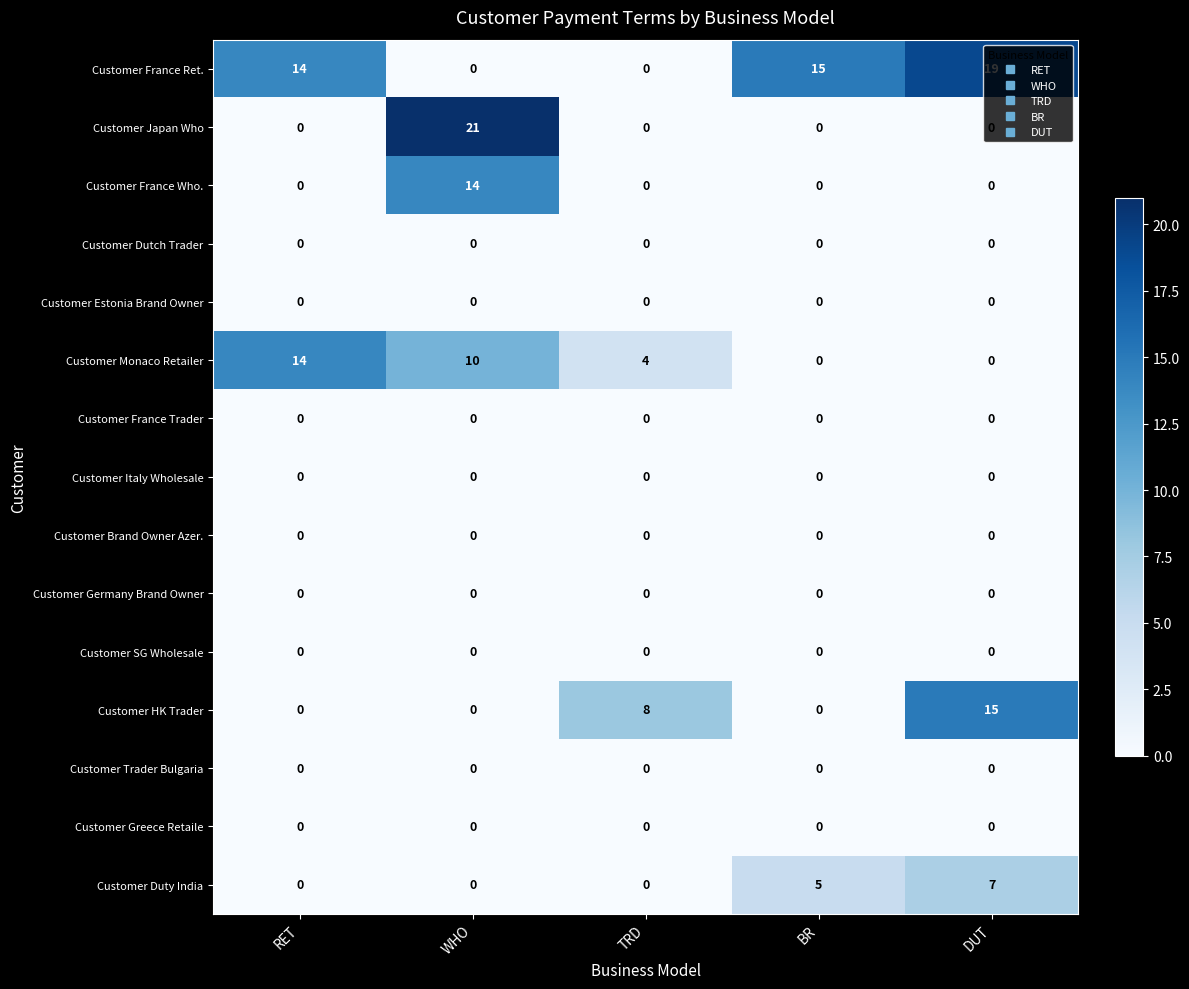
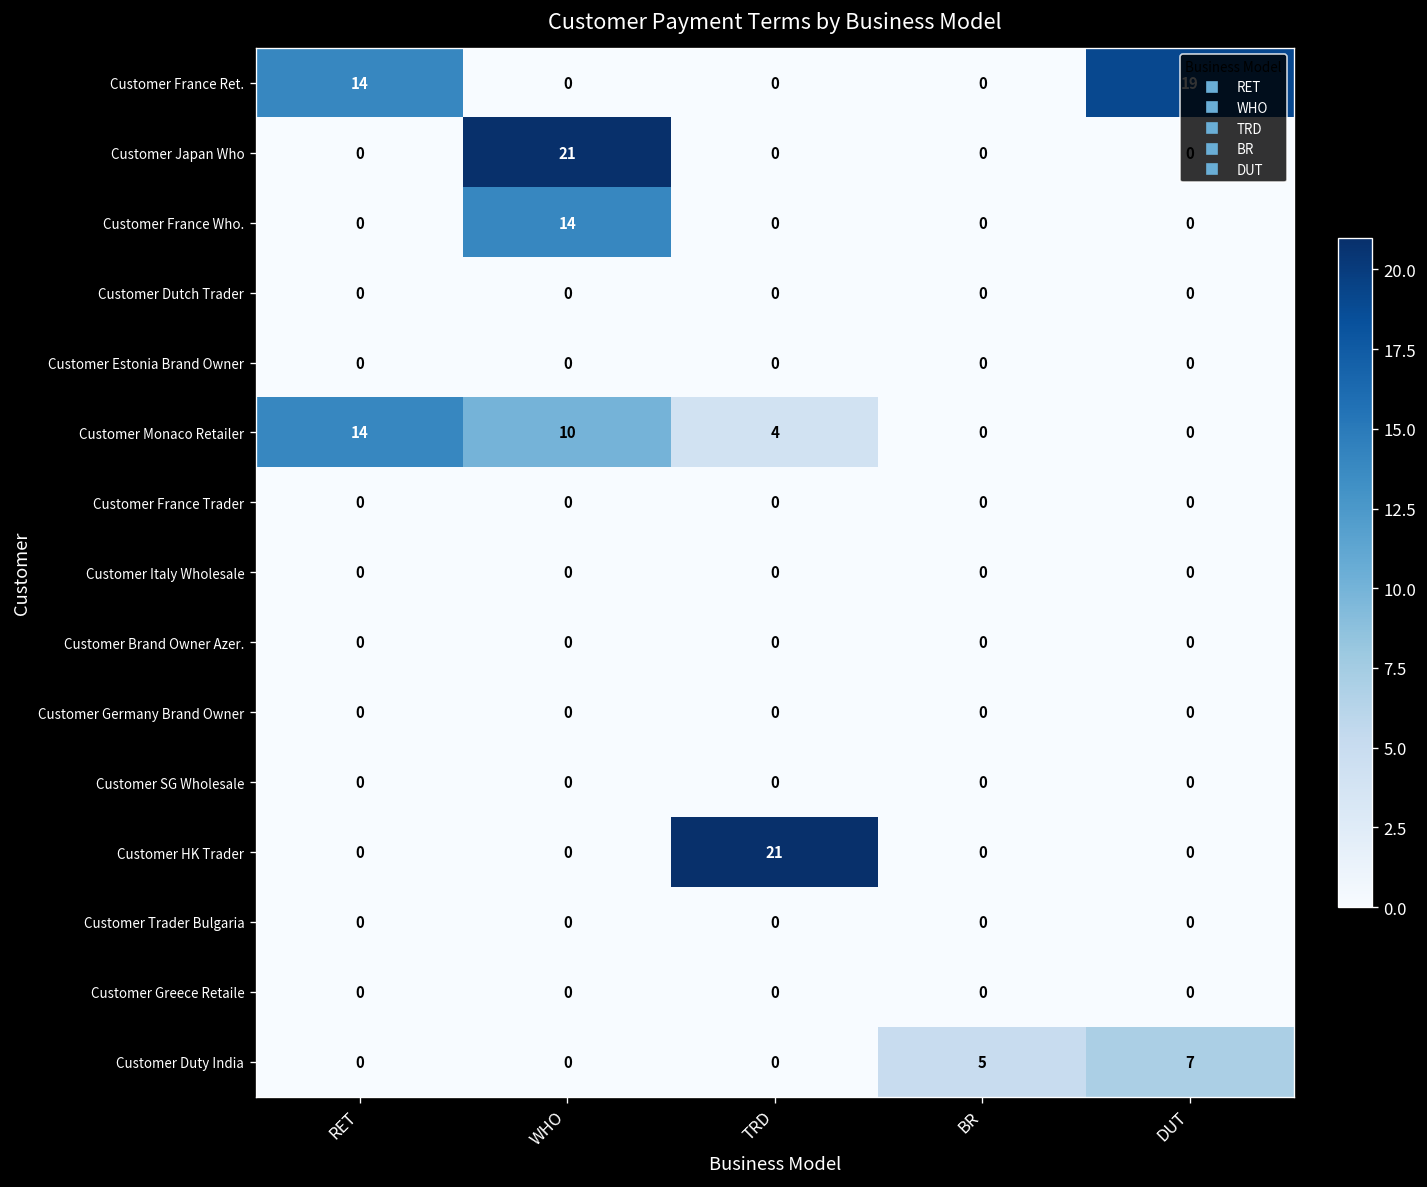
Customer France Ret., BR: 15 -> 0
Customer HK Trader, TRD: 8 -> 21
Customer HK Trader, DUT: 15 -> 0
